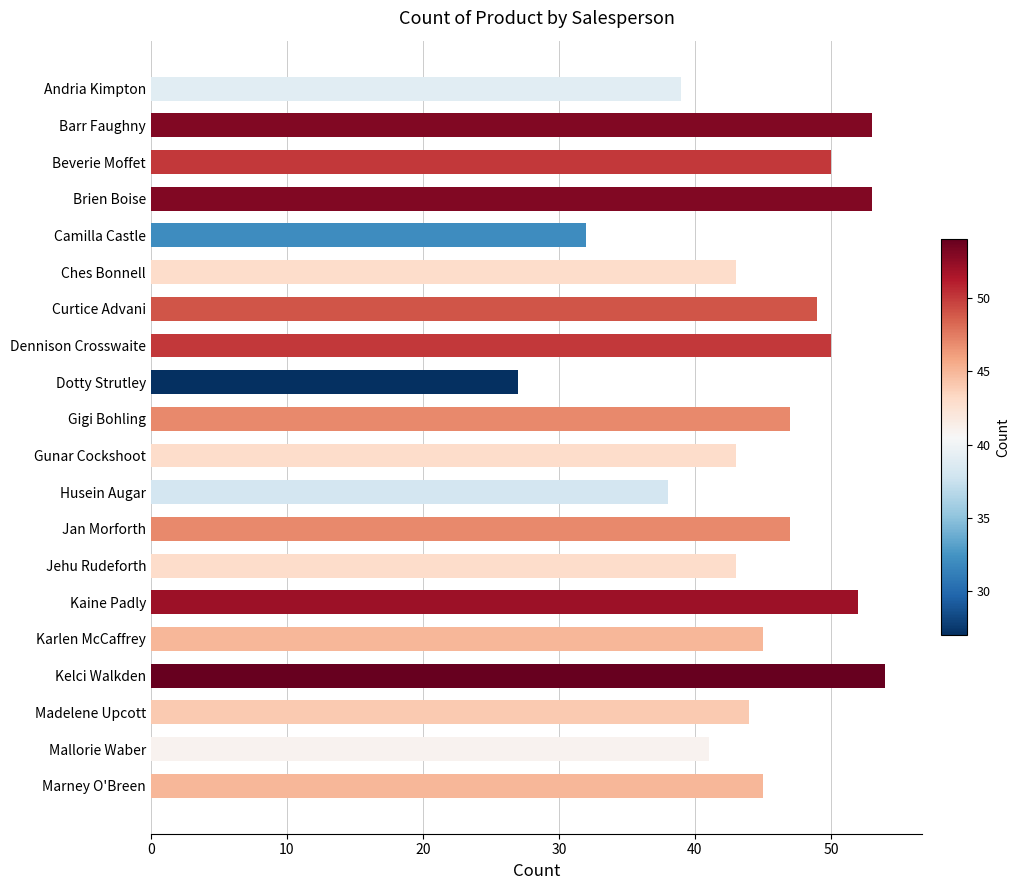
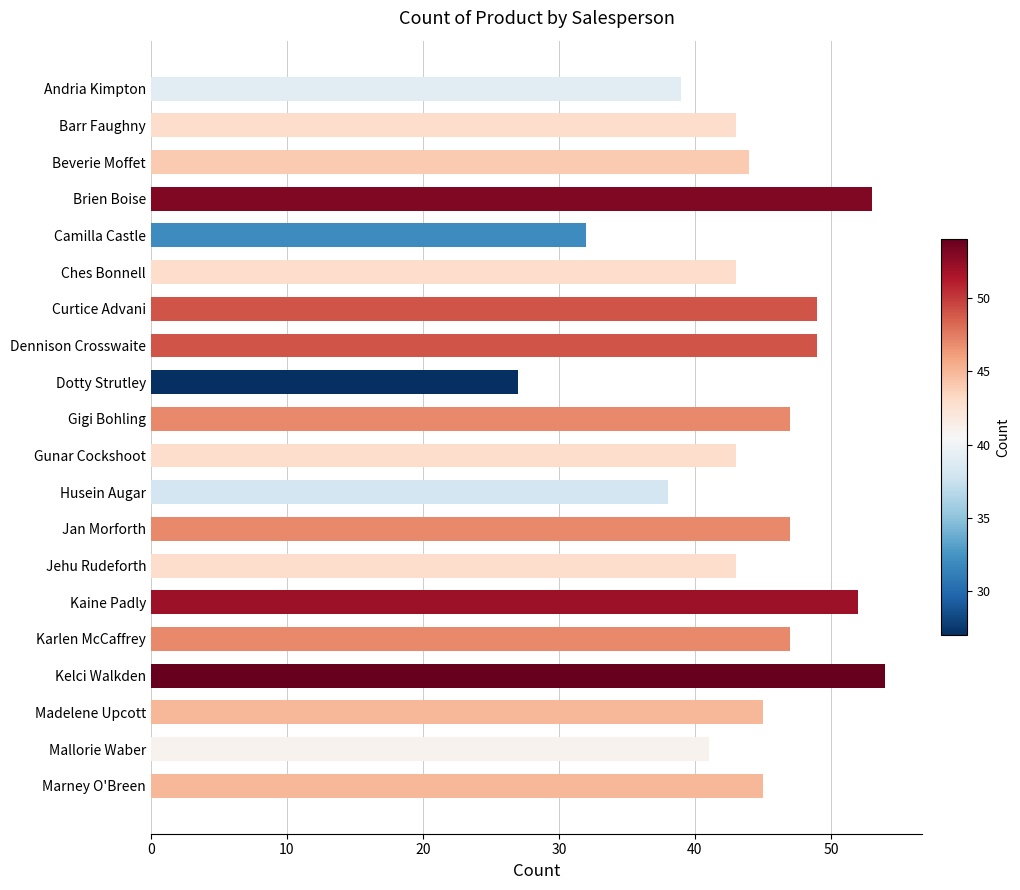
Barr Faughny: 53 -> 43
Beverie Moffet: 50 -> 44
Dennison Crosswaite: 50 -> 49
Karlen McCaffrey: 45 -> 47
Madelene Upcott: 44 -> 45
